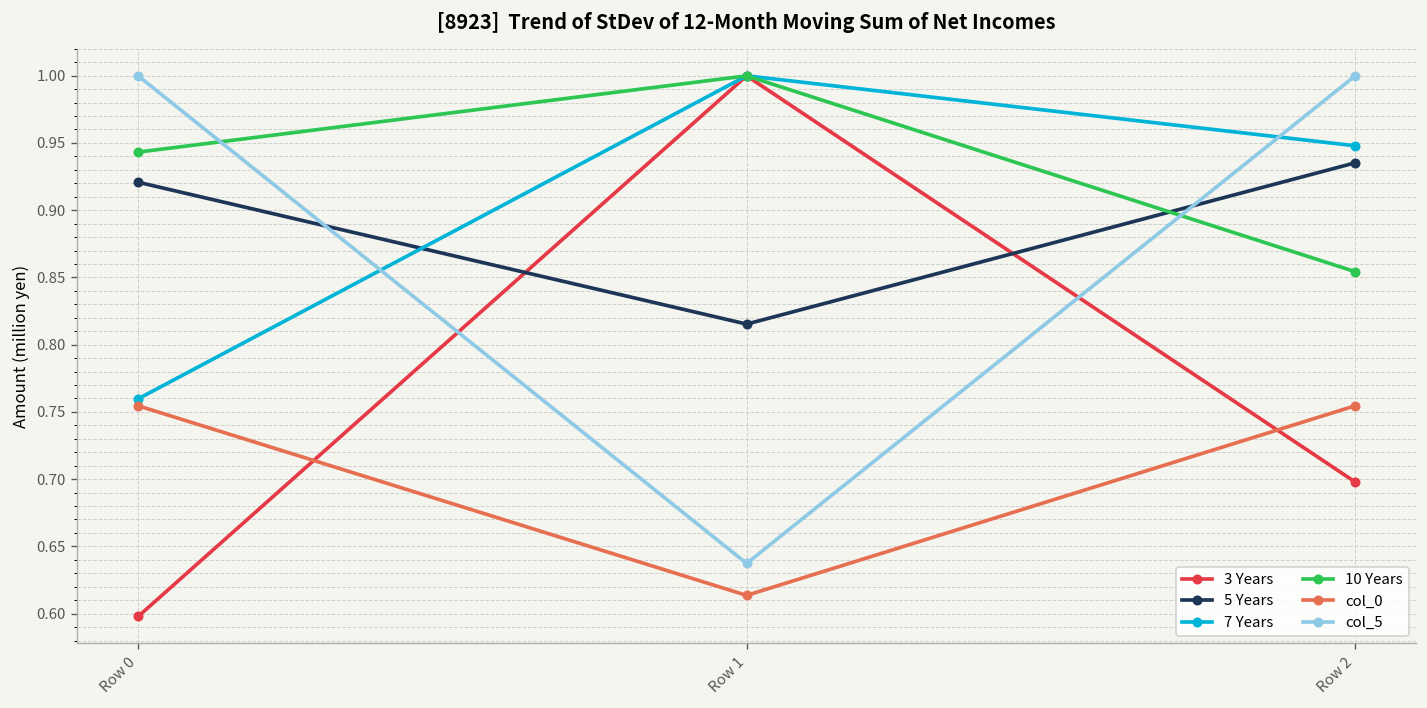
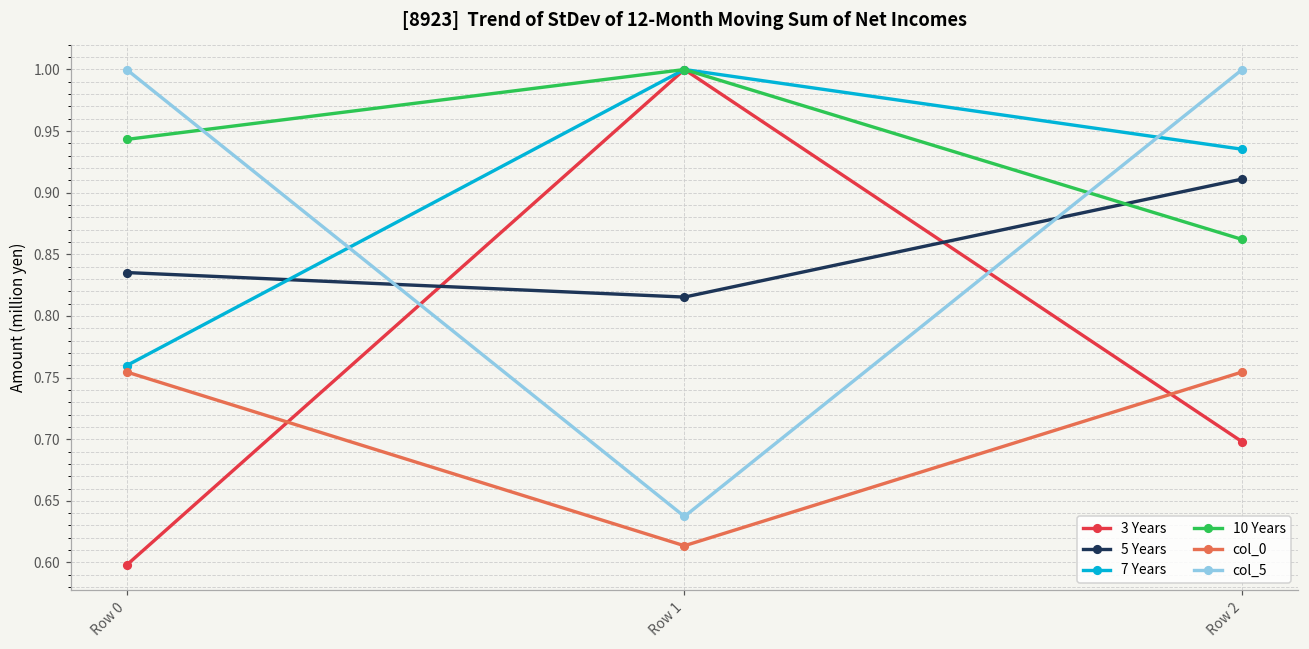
5 Years, Row 0: 0.921 -> 0.835
5 Years, Row 2: 0.935 -> 0.911
7 Years, Row 2: 0.948 -> 0.935
10 Years, Row 2: 0.854 -> 0.862
